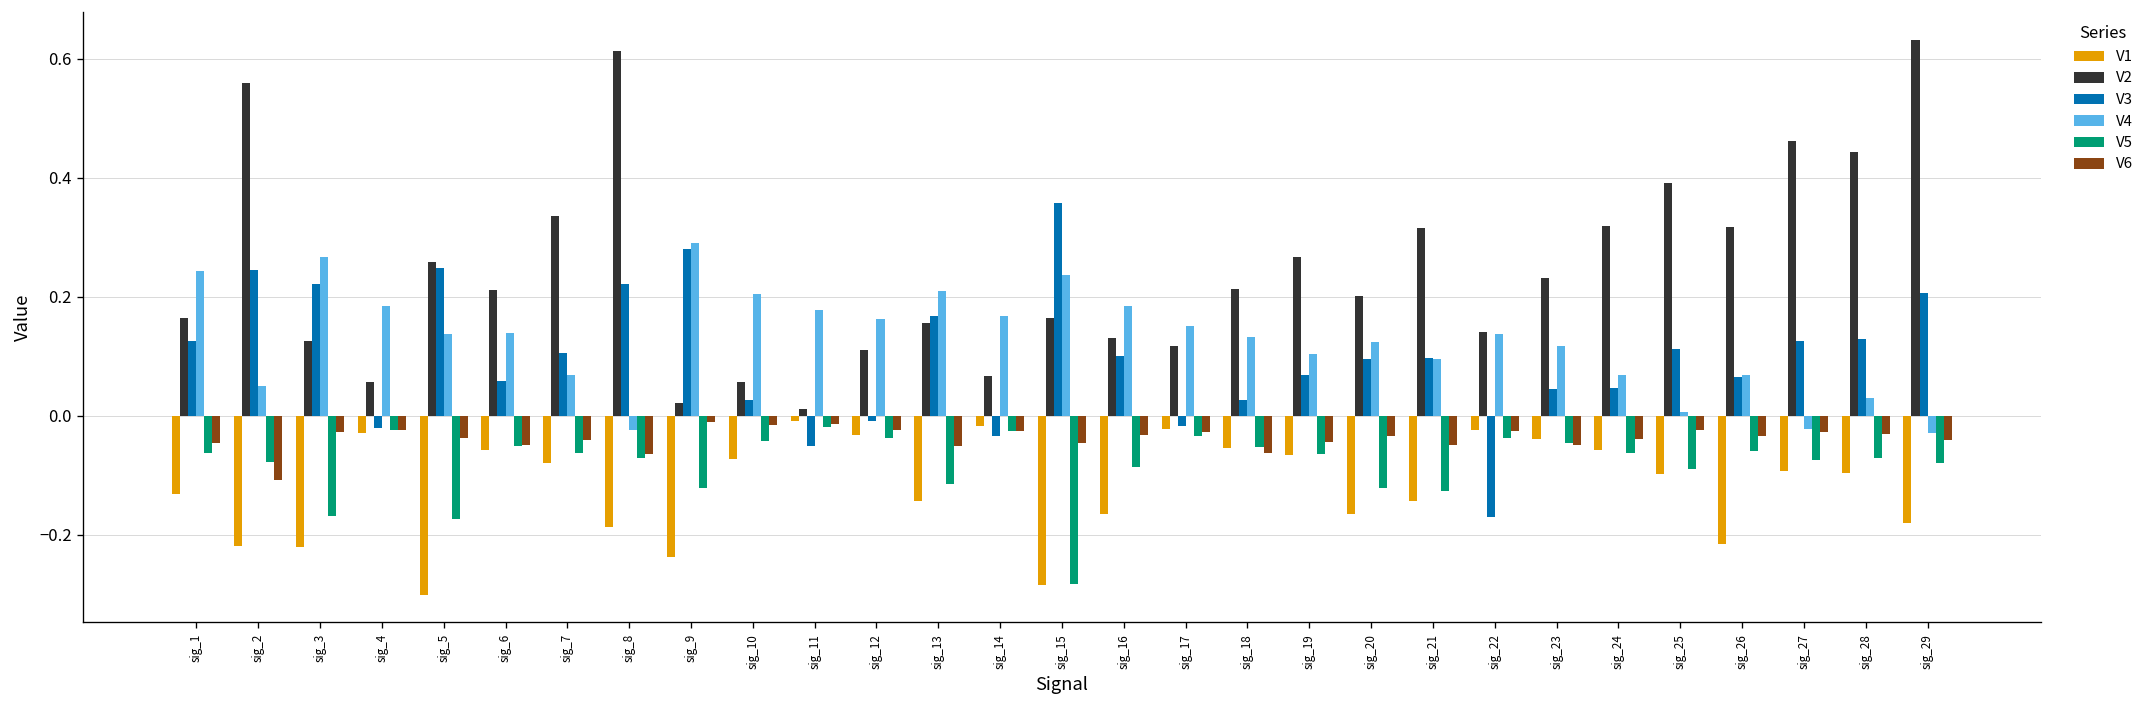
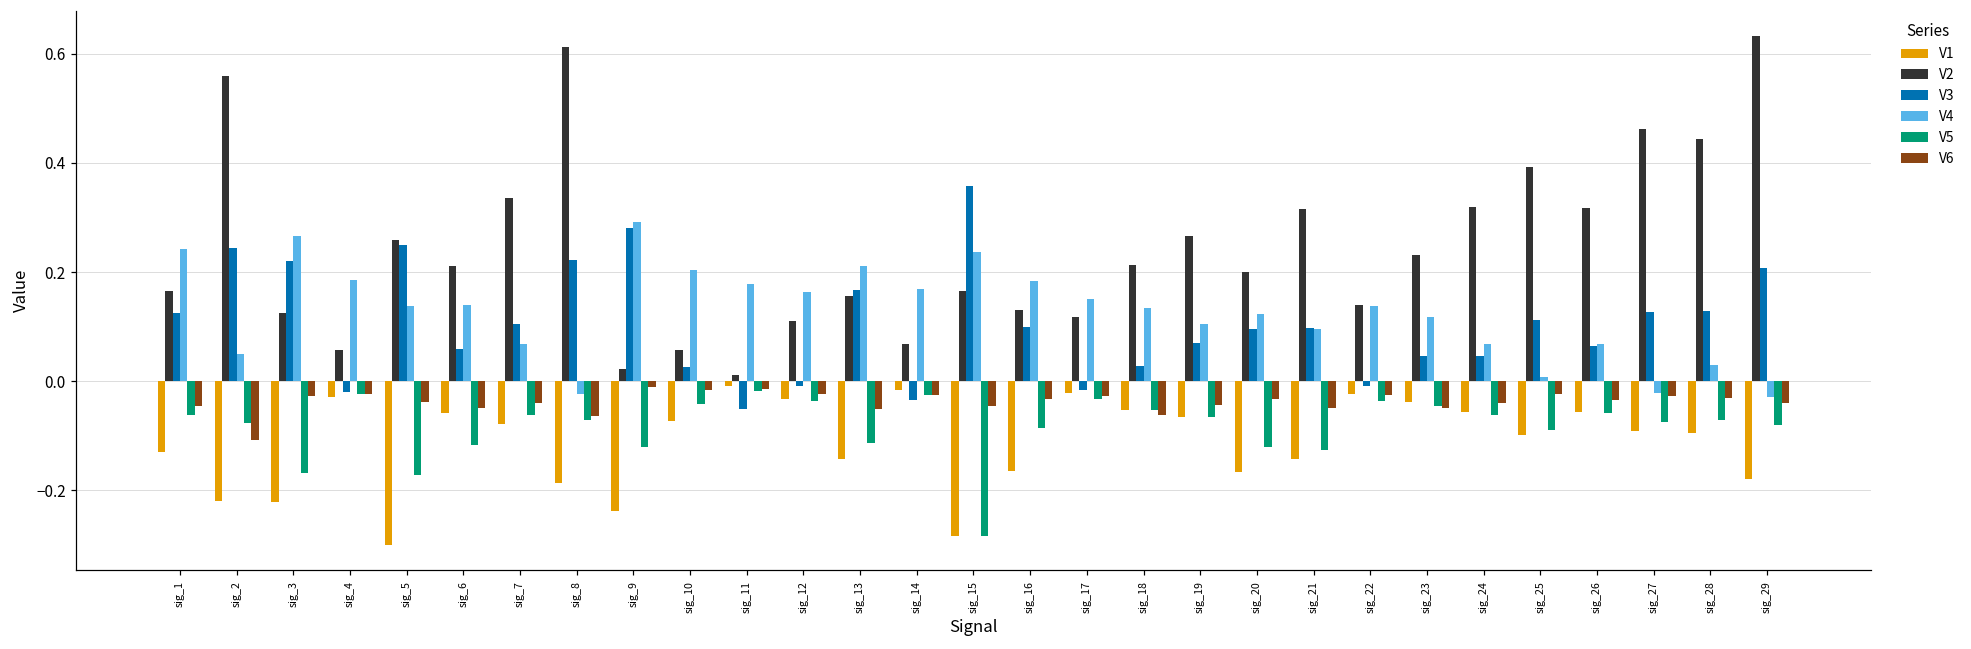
V5, sig_6: -0.05 -> -0.12
V3, sig_22: -0.17 -> -0.01
V1, sig_26: -0.22 -> -0.06
